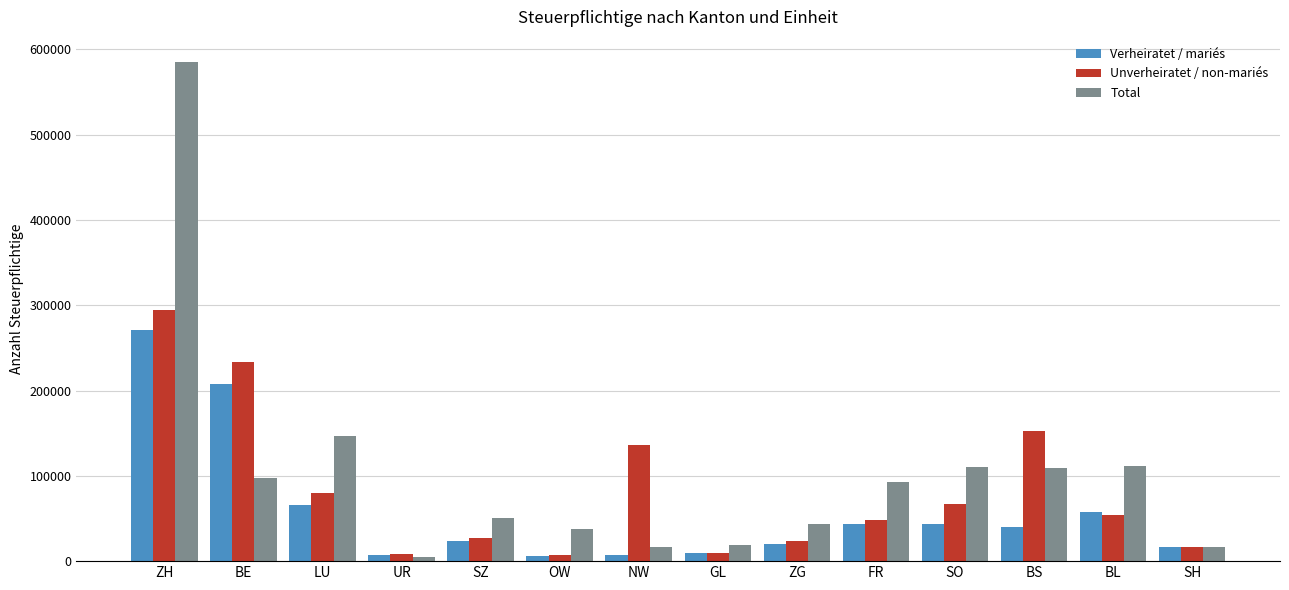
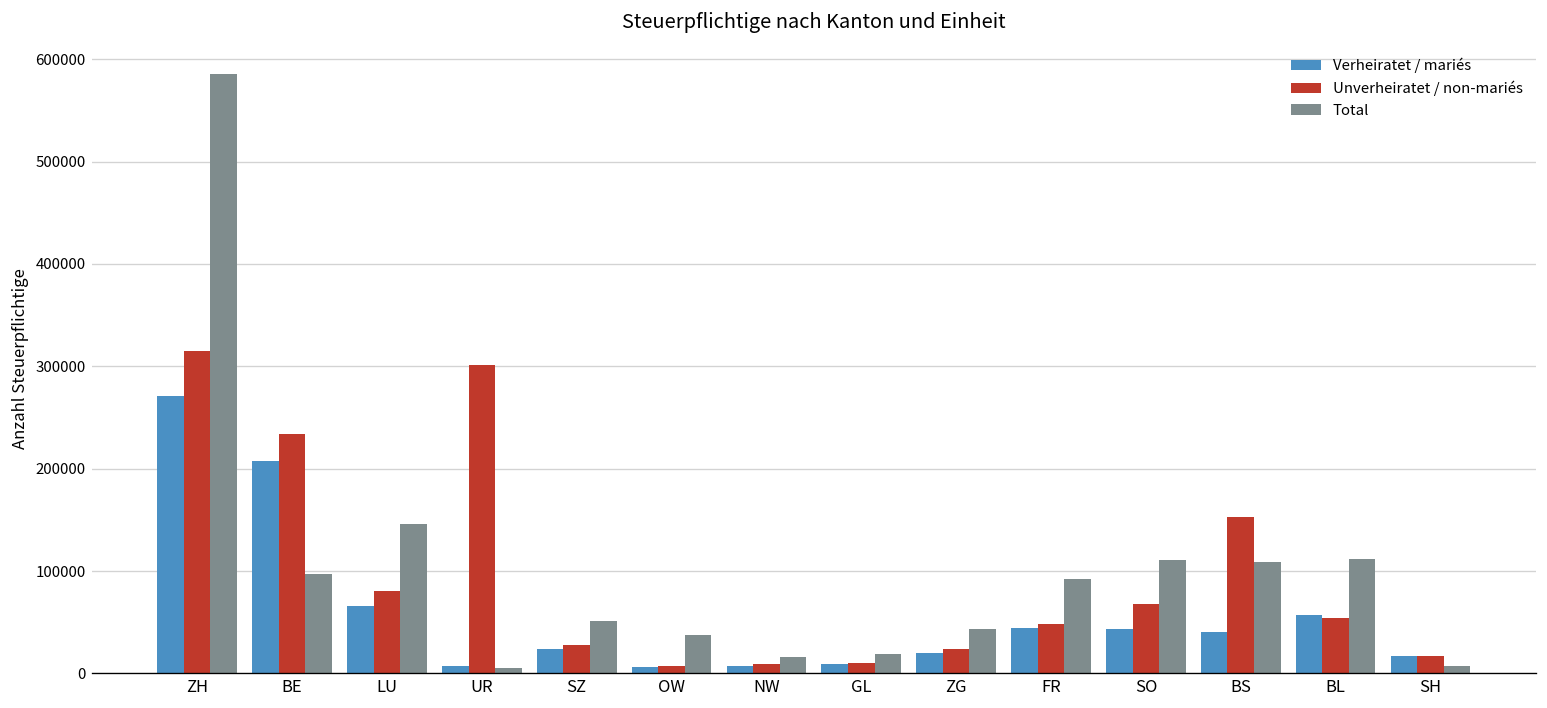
Unverheiratet / non-mariés, ZH: 290000 -> 310000
Unverheiratet / non-mariés, UR: 10000 -> 300000
Unverheiratet / non-mariés, NW: 140000 -> 10000
Total, SH: 20000 -> 10000
